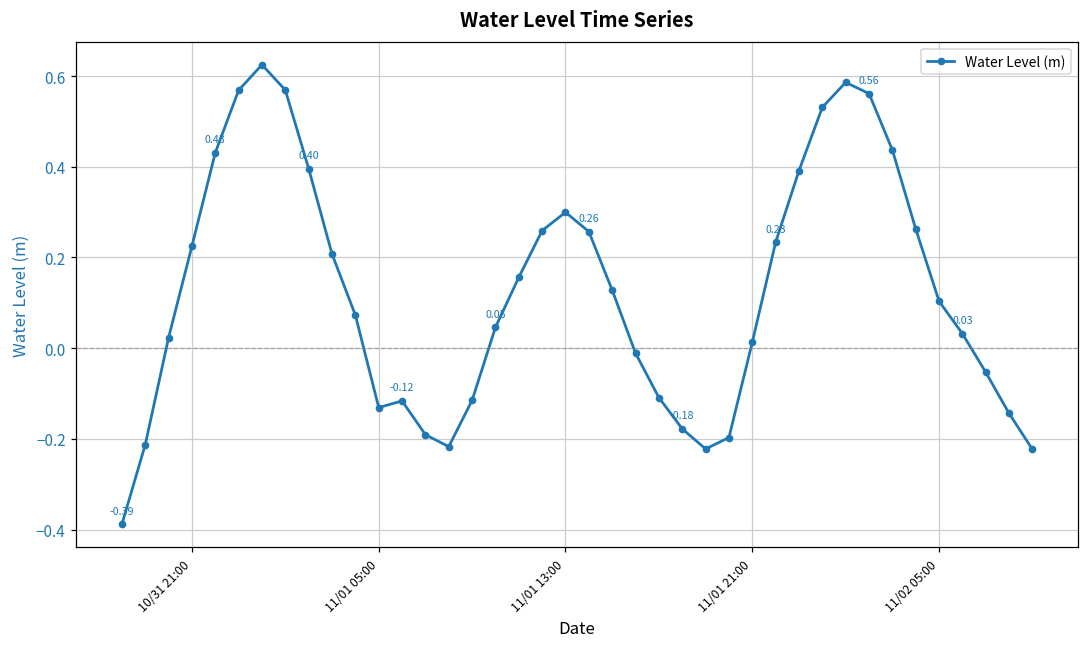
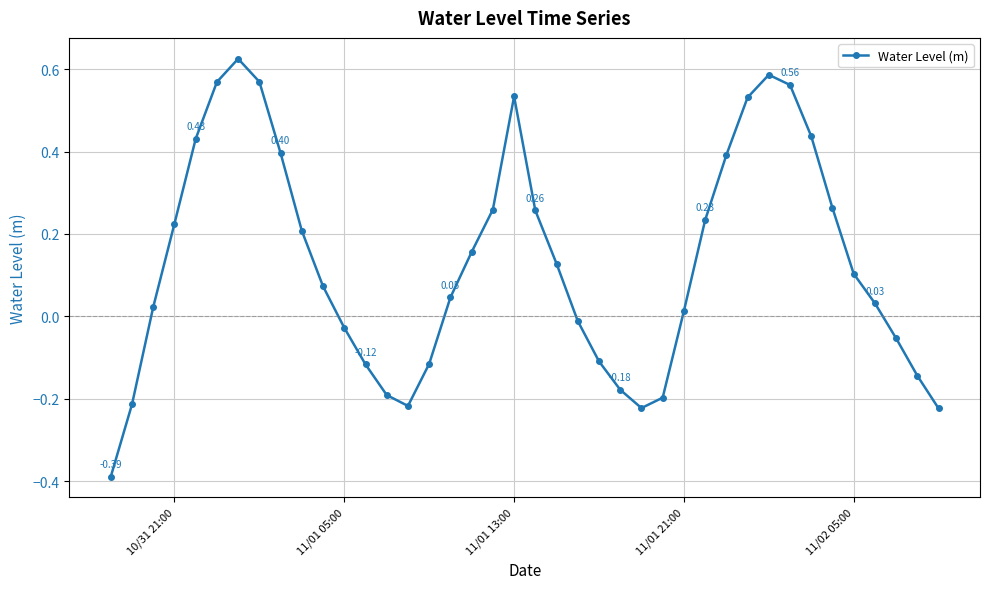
11/01 05:00: -0.13 -> -0.03
11/01 13:00: 0.30 -> 0.53
